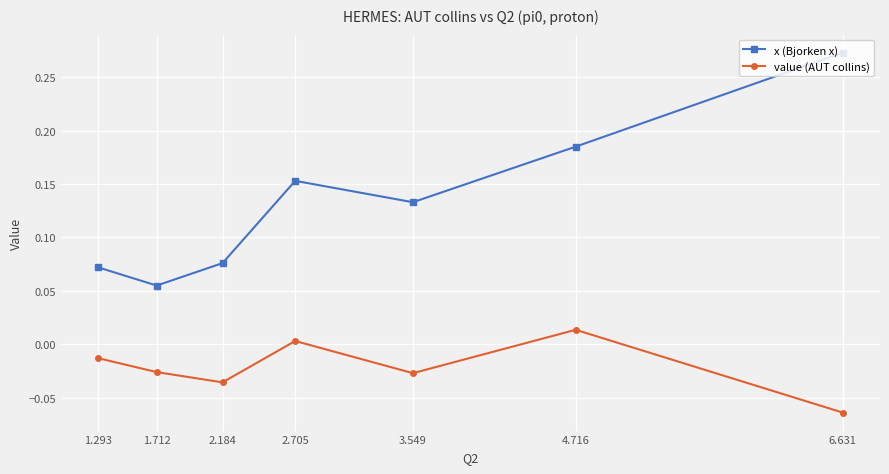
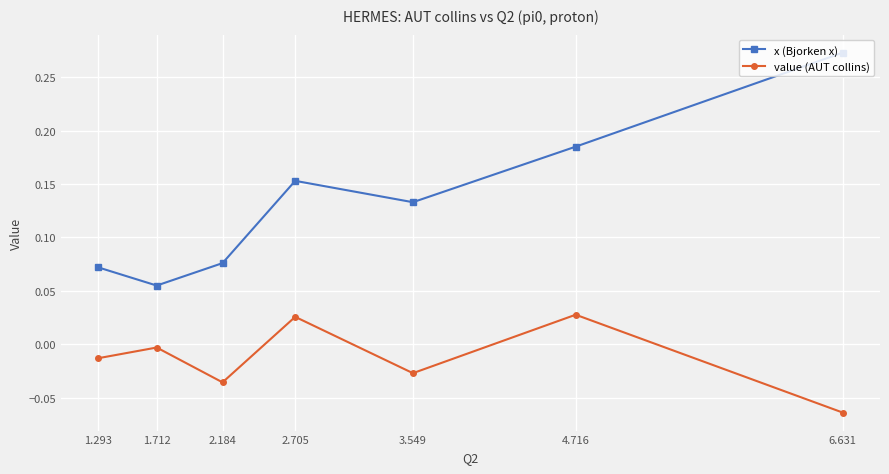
value (AUT collins), 1.712: -0.026 -> -0.003
value (AUT collins), 2.705: 0.003 -> 0.026
value (AUT collins), 4.716: 0.014 -> 0.028
